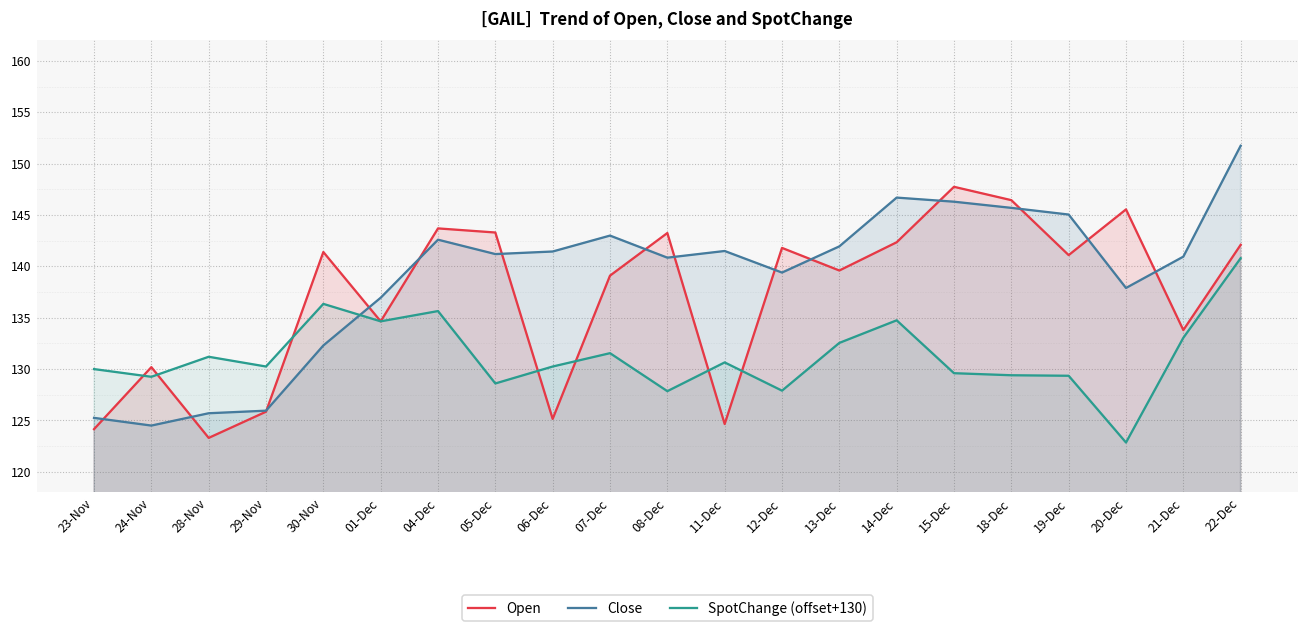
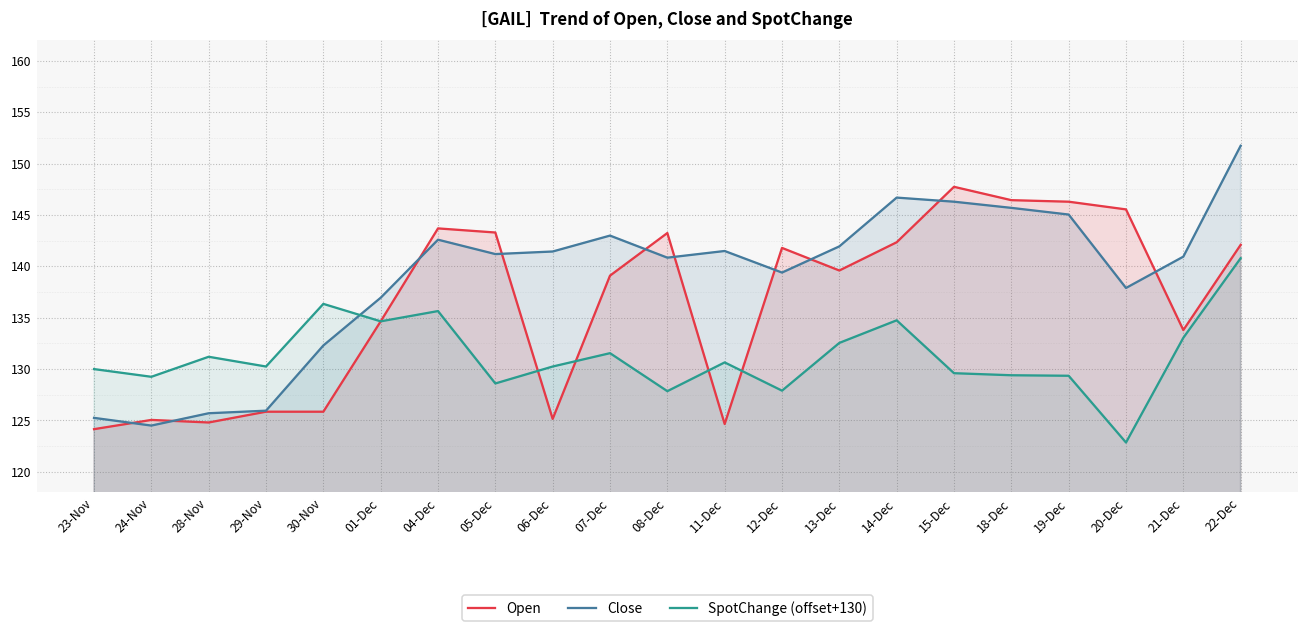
Open, 24-Nov: 130 -> 125
Open, 28-Nov: 123 -> 125
Open, 30-Nov: 141 -> 126
Open, 19-Dec: 141 -> 146
